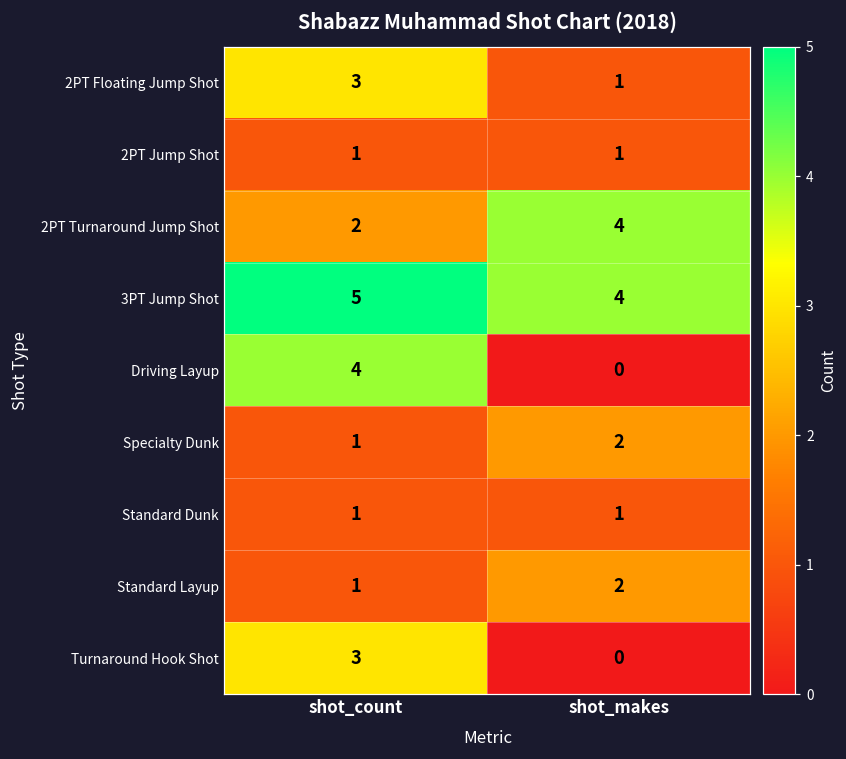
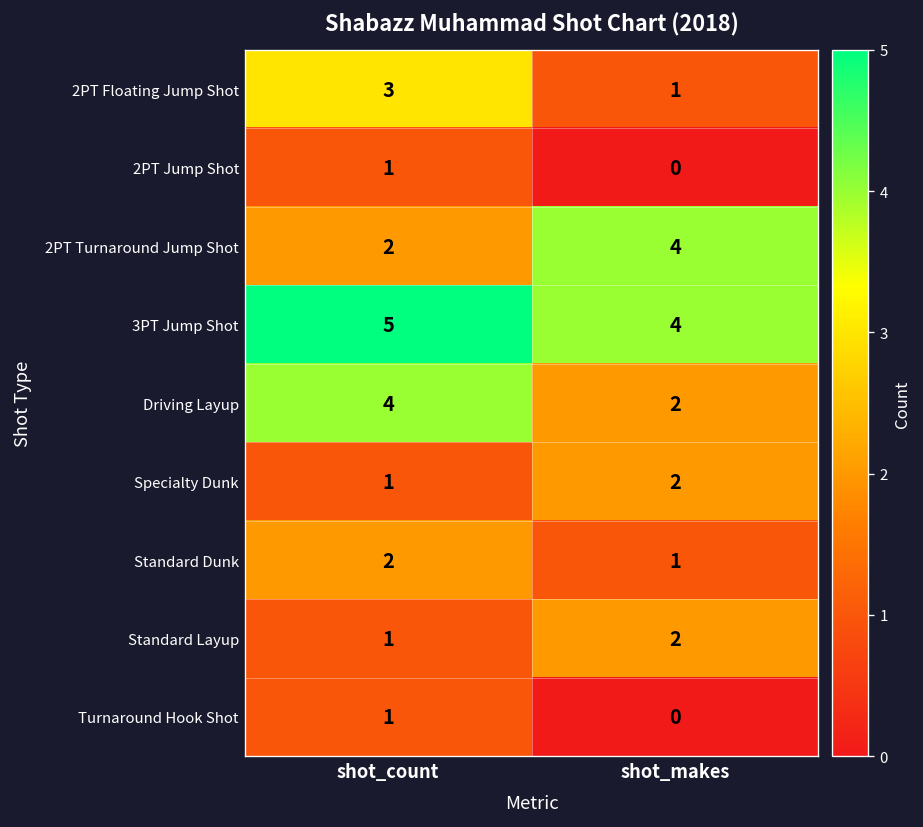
2PT Jump Shot, shot_makes: 1 -> 0
Driving Layup, shot_makes: 0 -> 2
Standard Dunk, shot_count: 1 -> 2
Turnaround Hook Shot, shot_count: 3 -> 1
